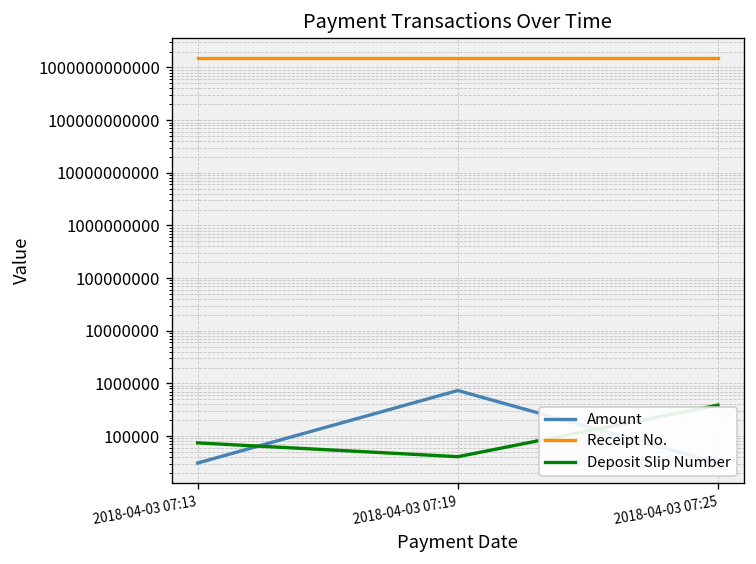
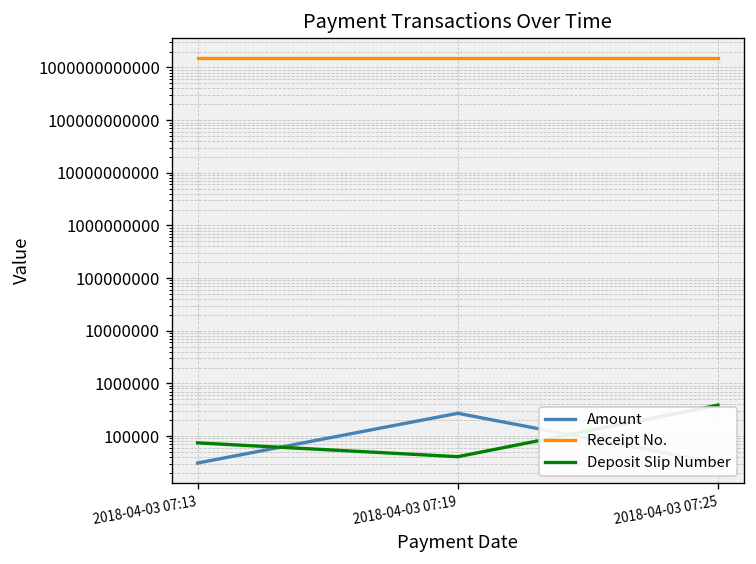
Amount, 2018-04-03 07:19: 700000 -> 300000
